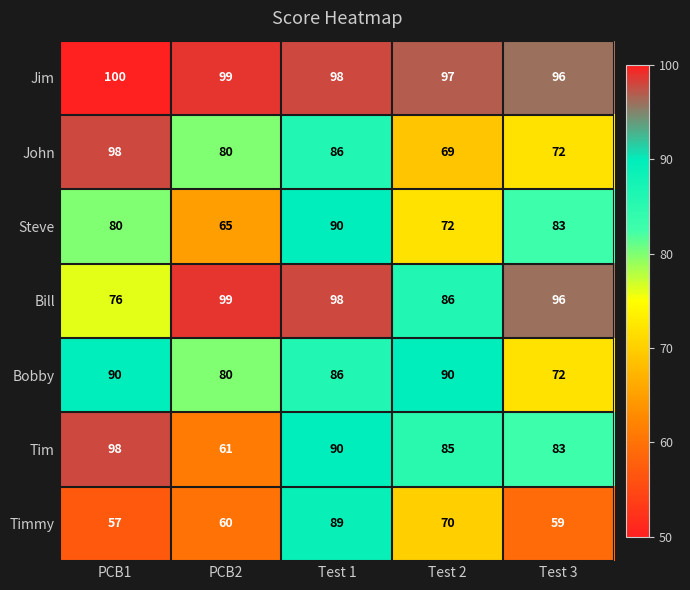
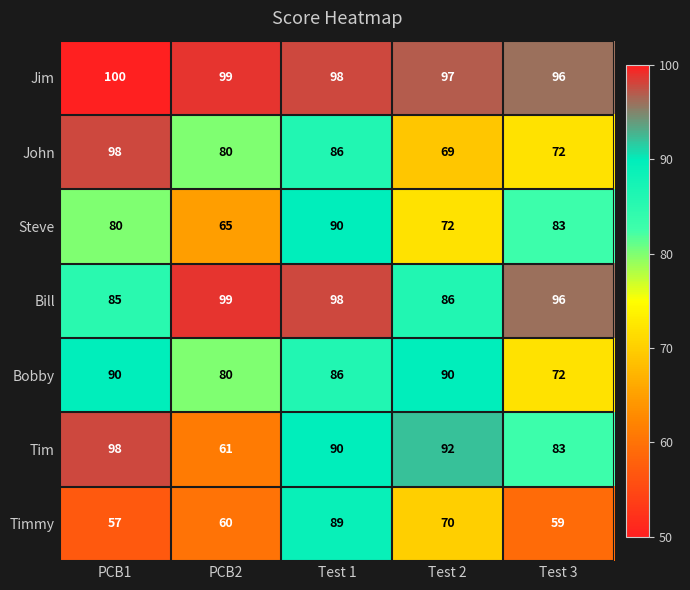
Bill, PCB1: 76 -> 85
Tim, Test 2: 85 -> 92
